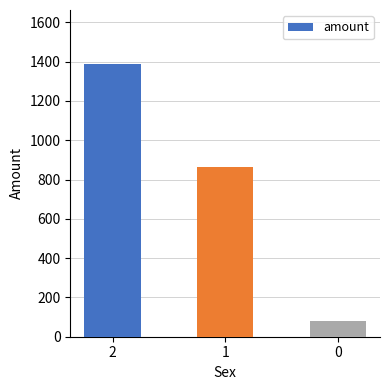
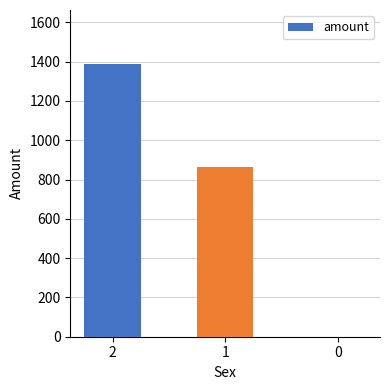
0: 80 -> 0
